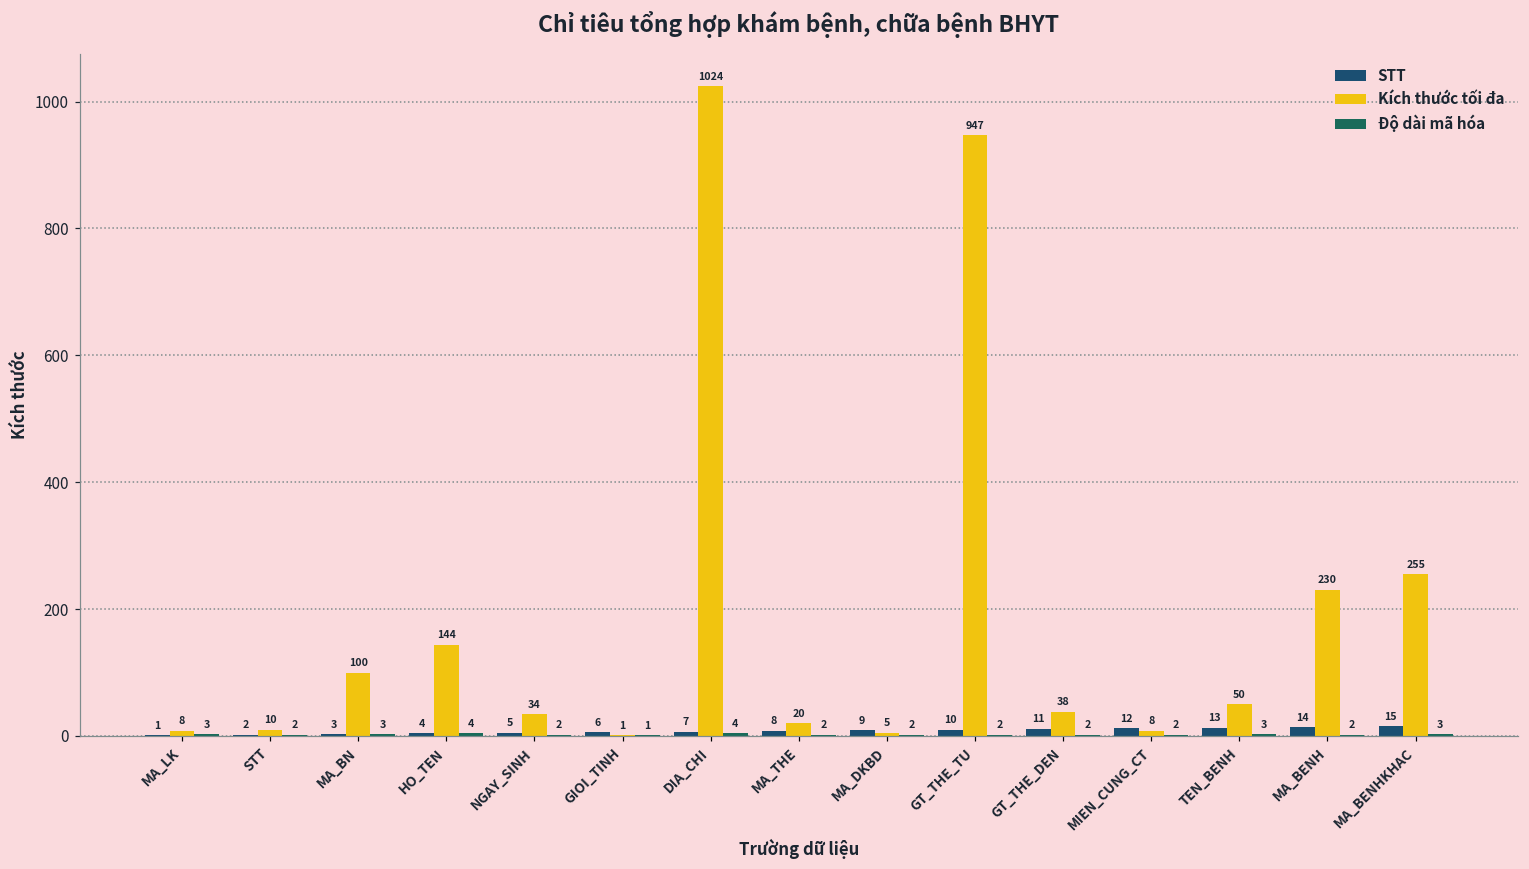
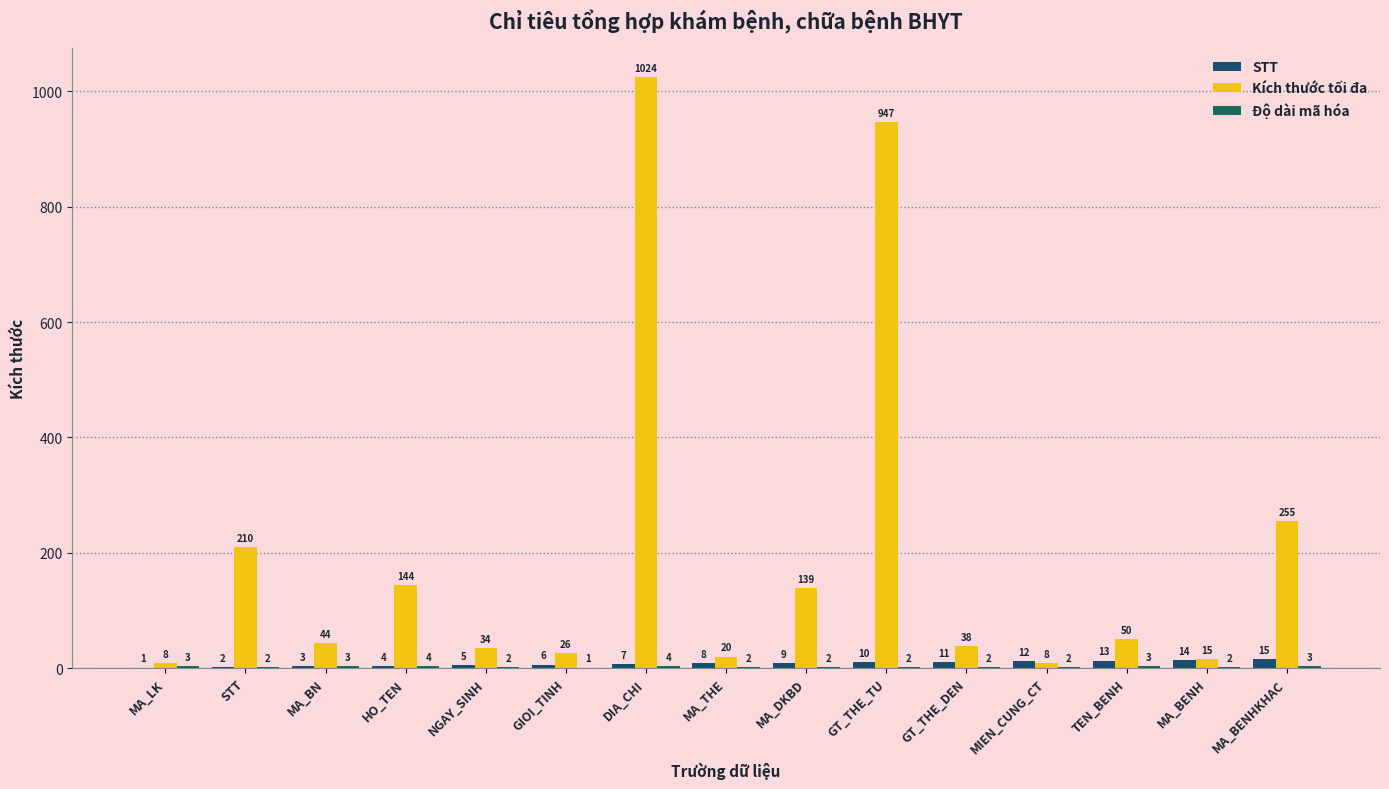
Kích thước tối đa, STT: 10 -> 210
Kích thước tối đa, MA_BN: 100 -> 44
Kích thước tối đa, GIOI_TINH: 1 -> 26
Kích thước tối đa, MA_DKBD: 5 -> 139
Kích thước tối đa, MA_BENH: 230 -> 15
